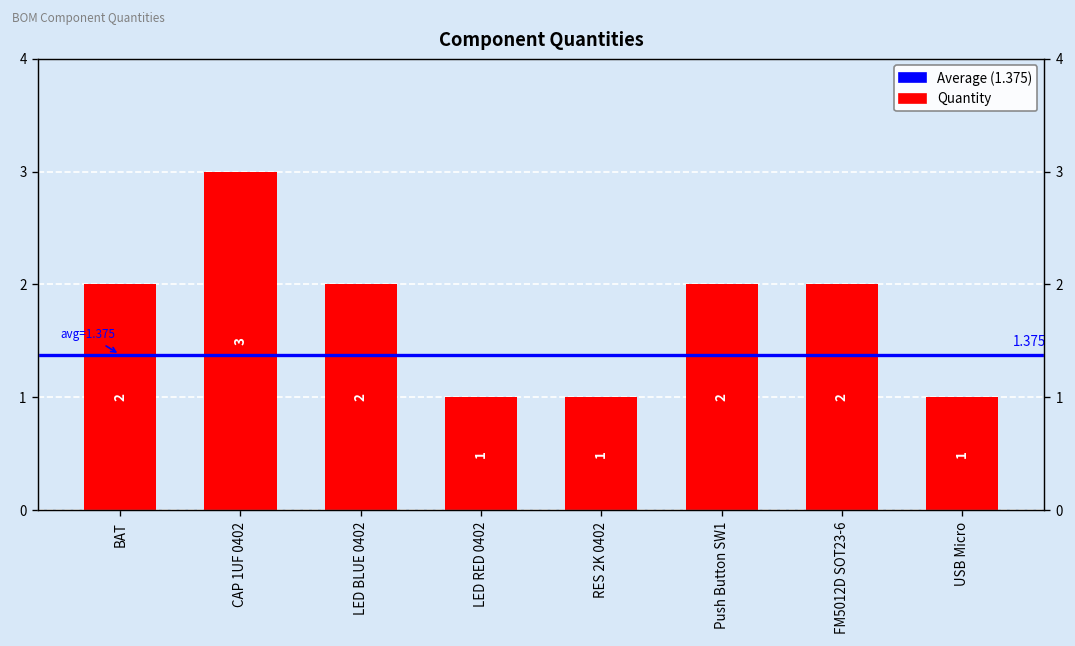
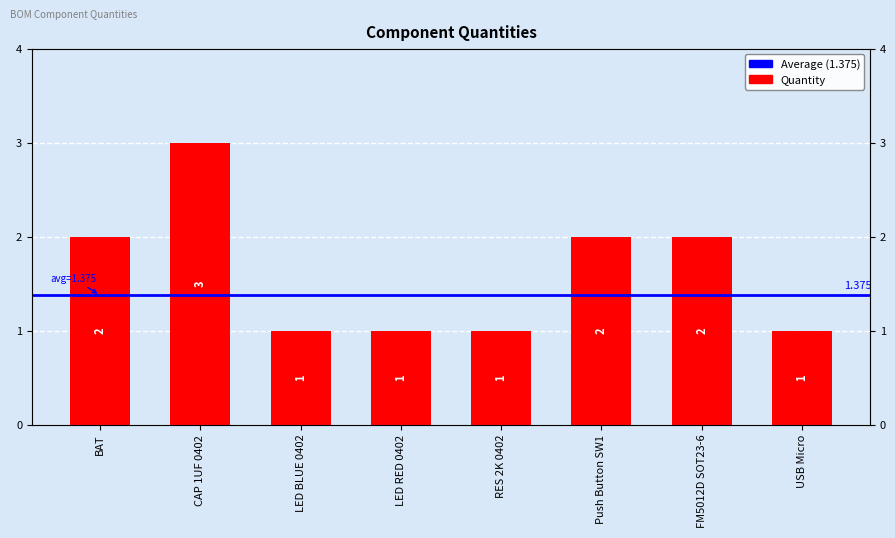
LED BLUE 0402: 2 -> 1
